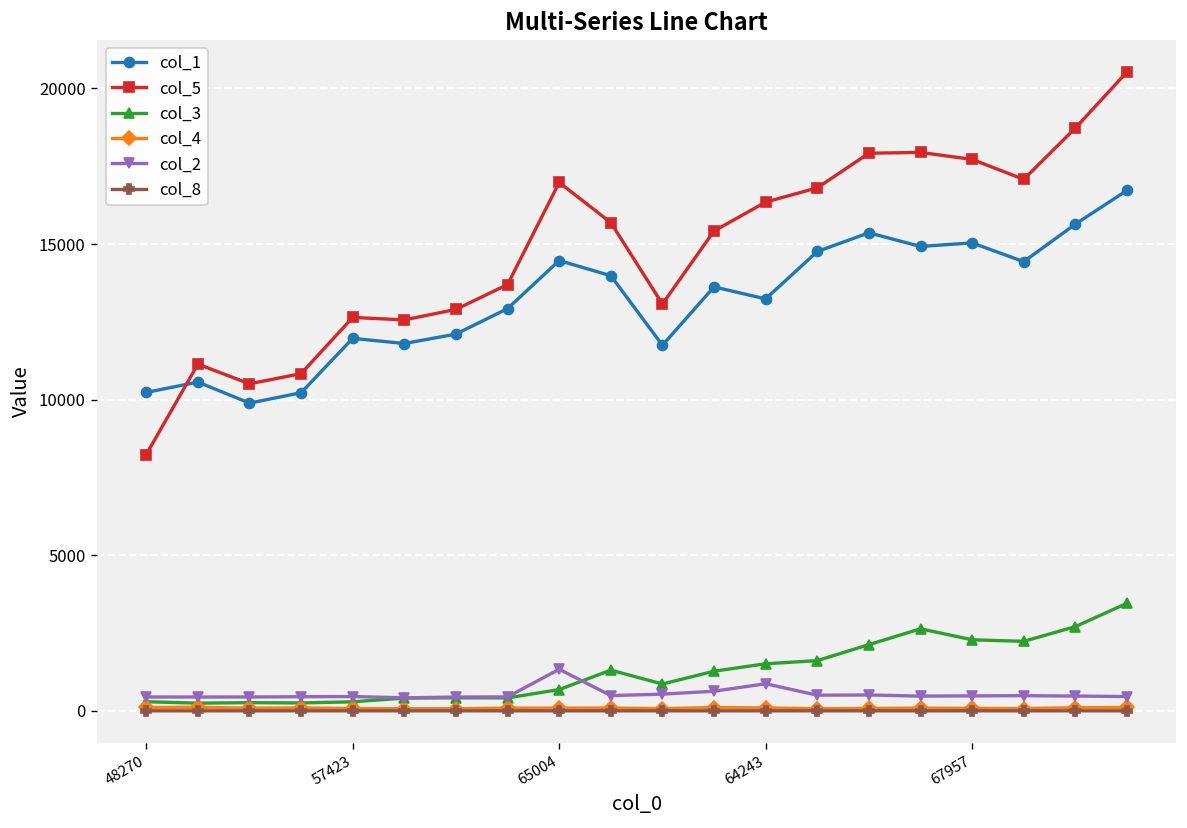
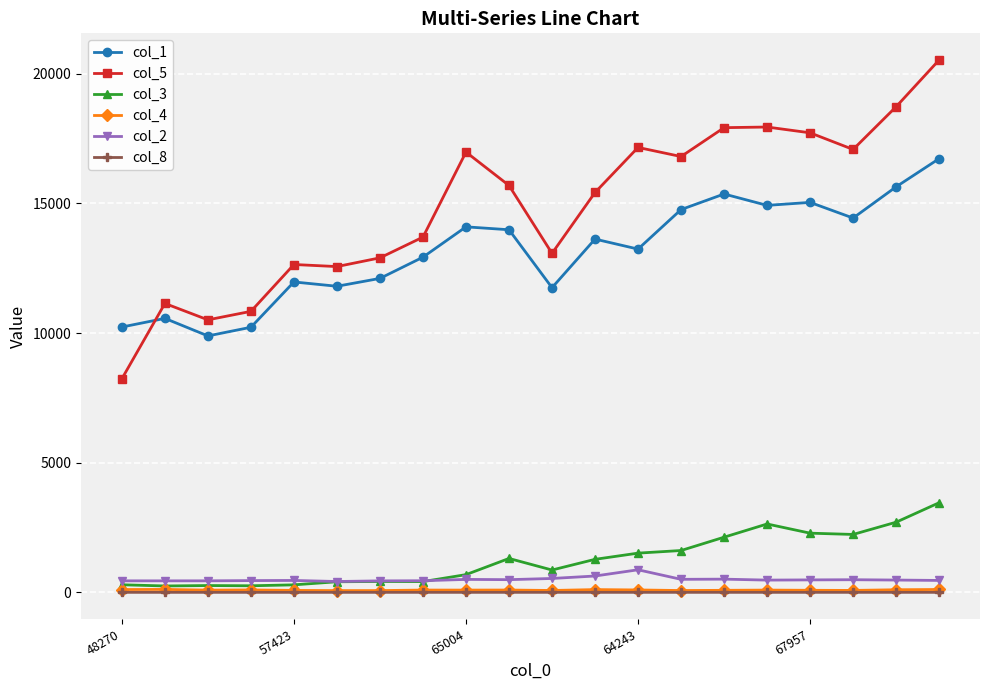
col_1, 65004: 14500 -> 14100
col_2, 65004: 1300 -> 500
col_5, 64243: 16300 -> 17200
